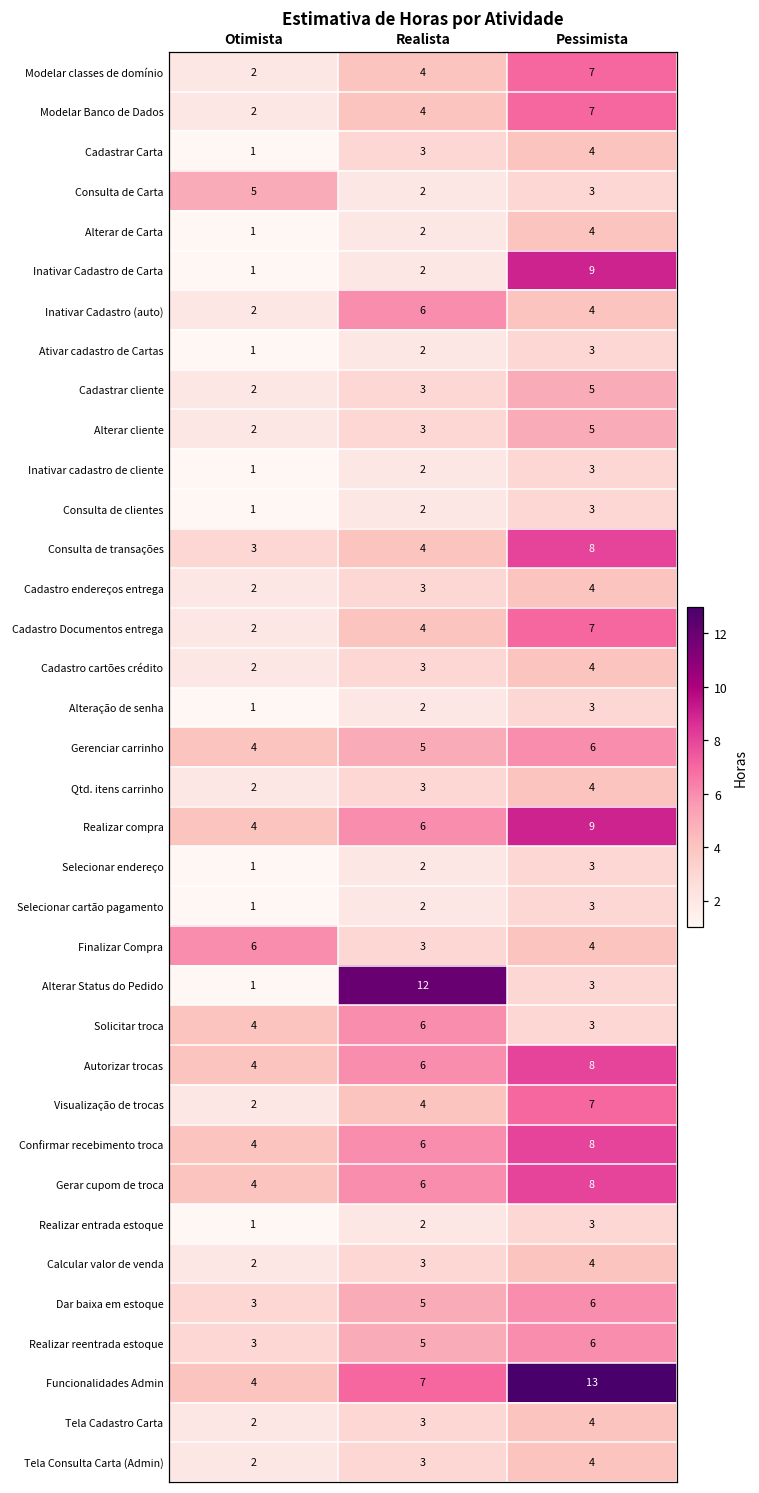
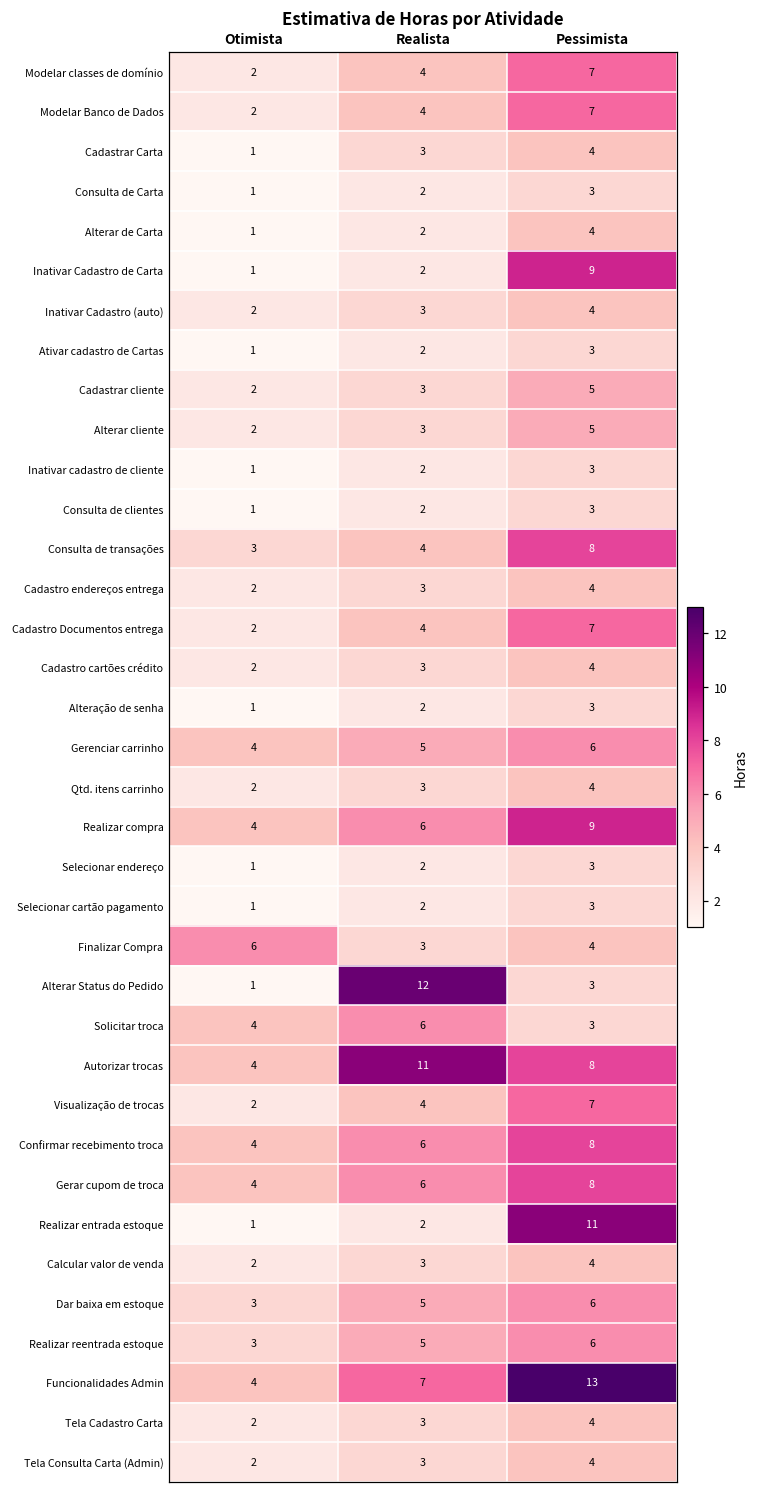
Consulta de Carta, Otimista: 5 -> 1
Inativar Cadastro (auto), Realista: 6 -> 3
Autorizar trocas, Realista: 6 -> 11
Realizar entrada estoque, Pessimista: 3 -> 11
